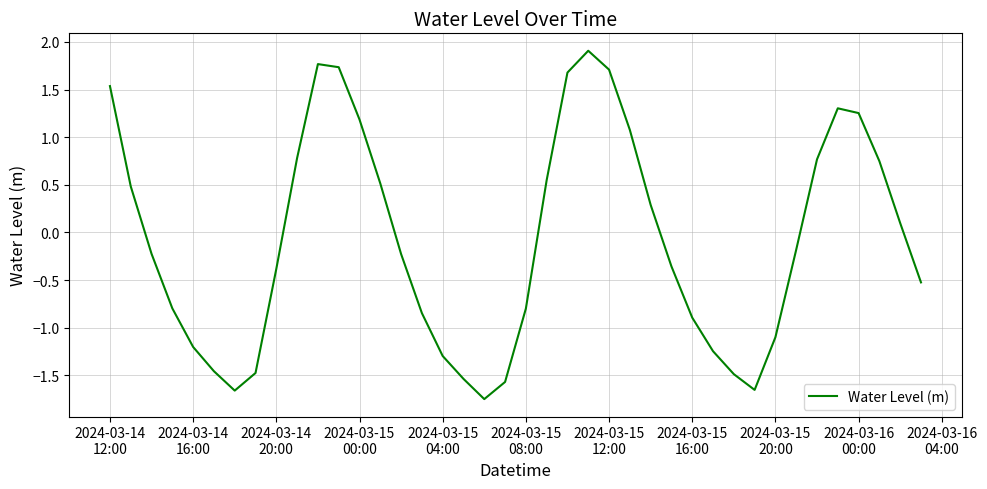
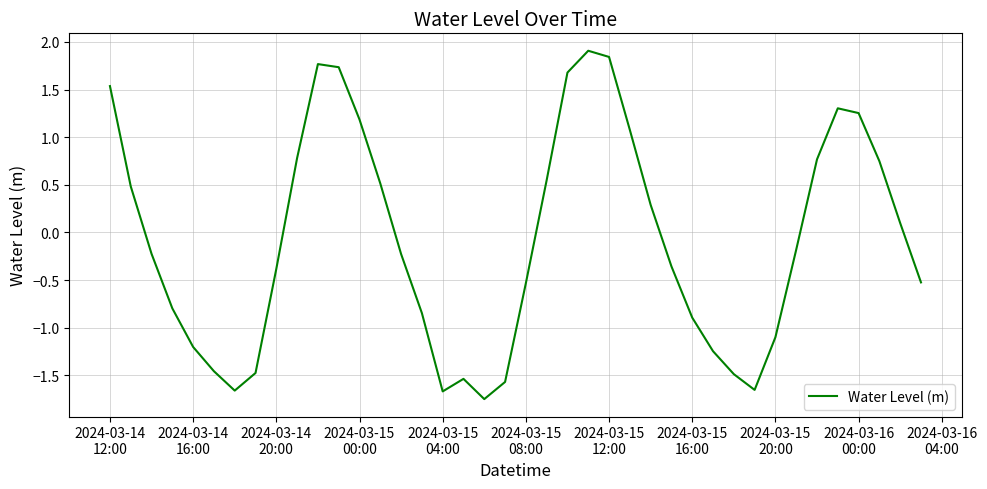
2024-03-15 04:00: -1.3 -> -1.7
2024-03-15 08:00: -0.8 -> -0.5
2024-03-15 12:00: 1.7 -> 1.8
